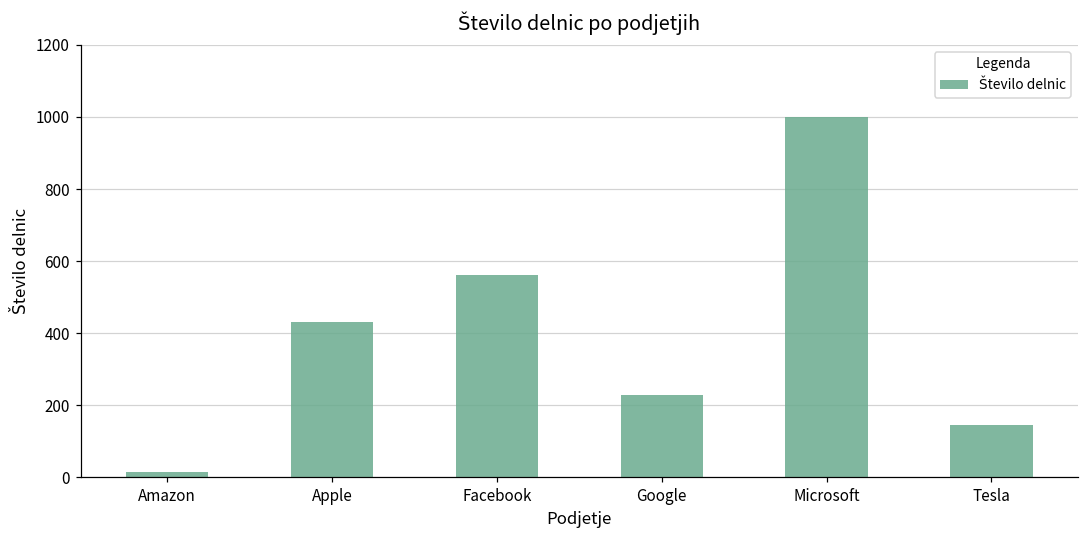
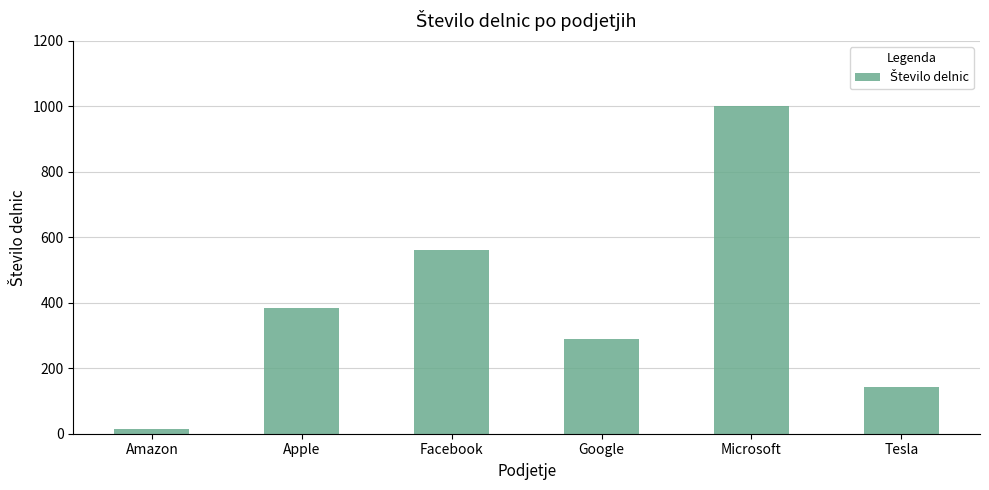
Apple: 430 -> 380
Google: 230 -> 290
